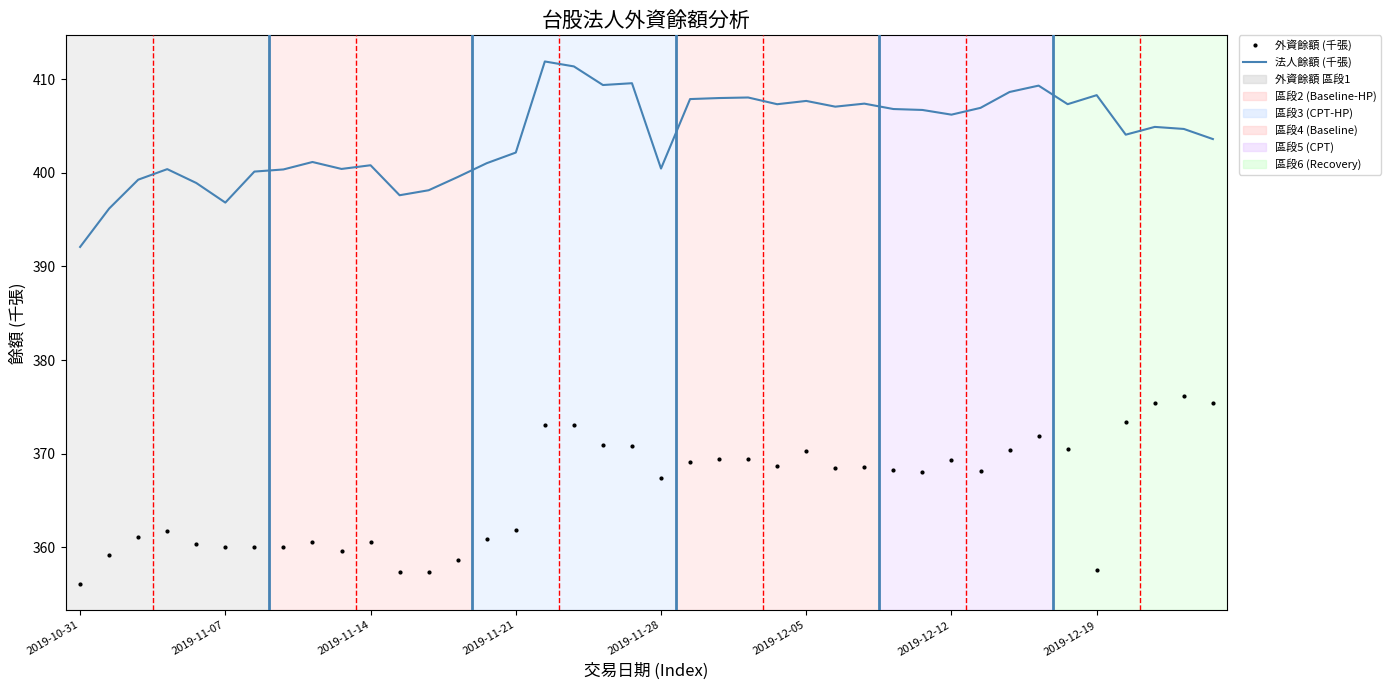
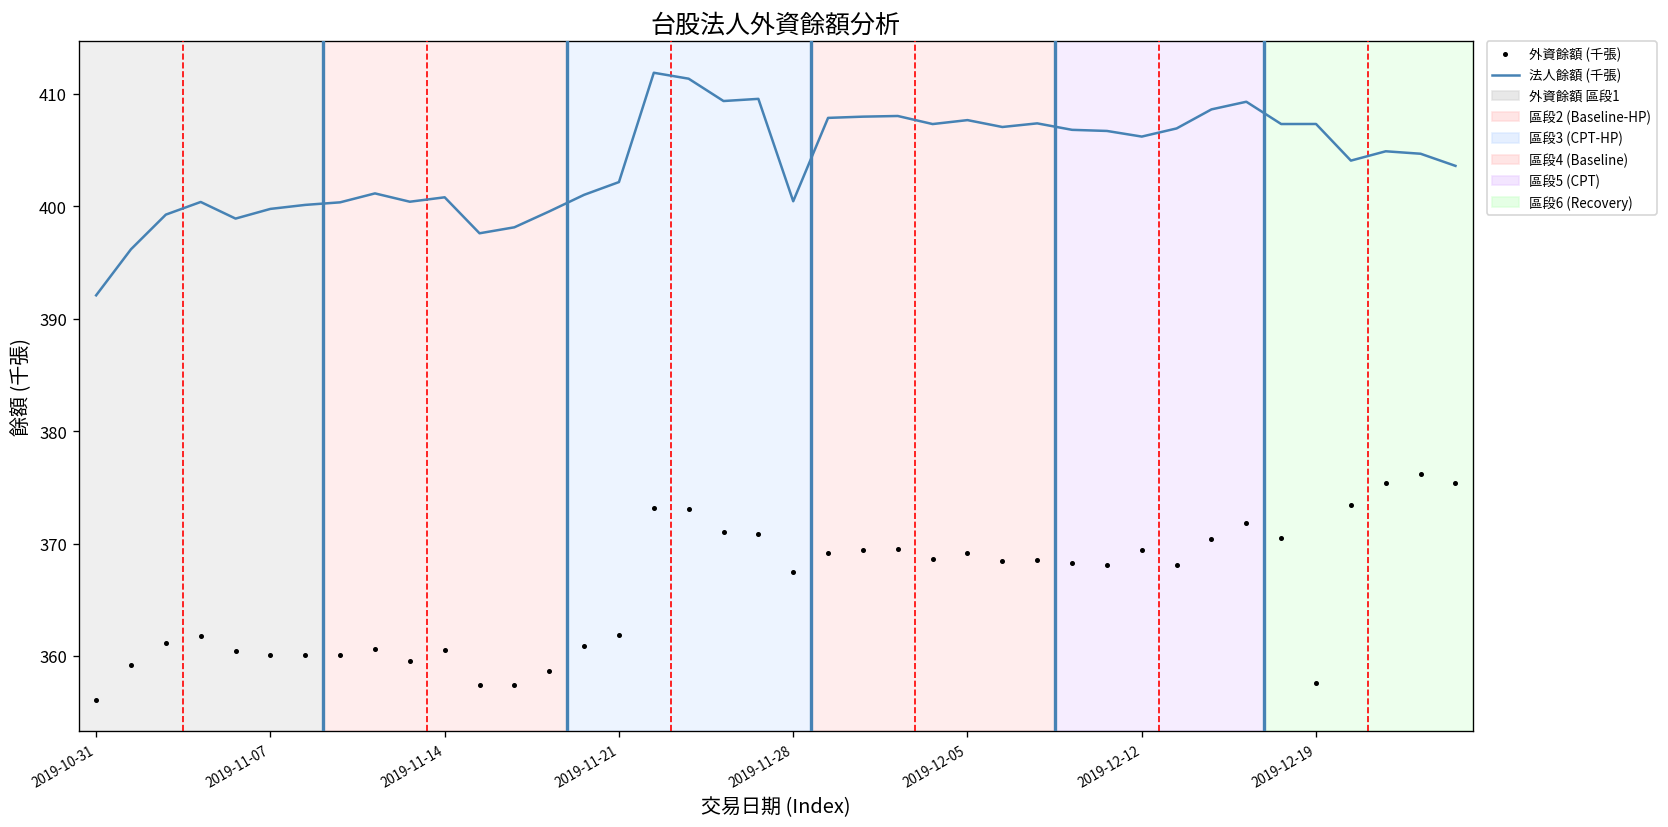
法人餘額 (千張), 2019-11-07: 397 -> 400
外資餘額 (千張), 2019-12-05: 370 -> 369
法人餘額 (千張), 2019-12-19: 408 -> 407
